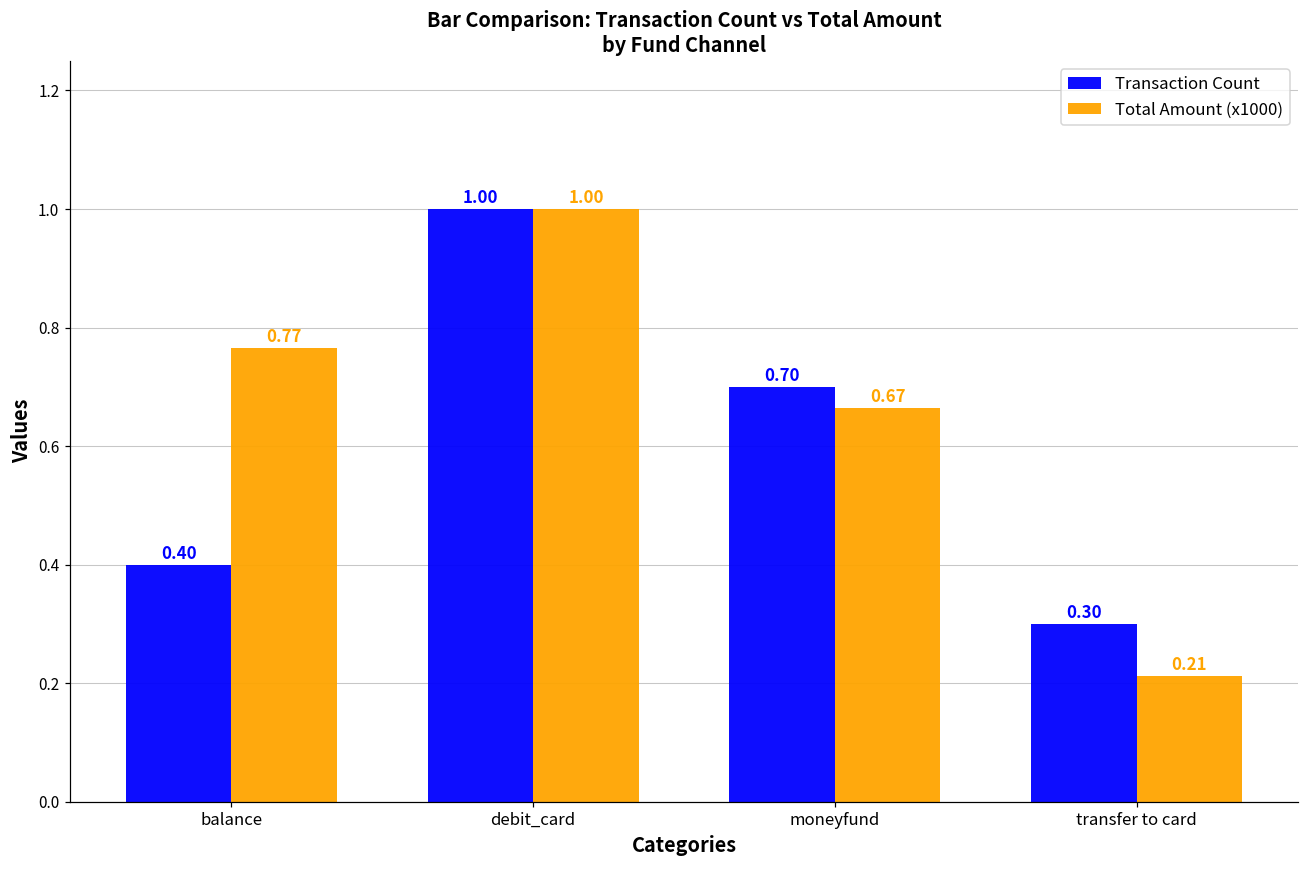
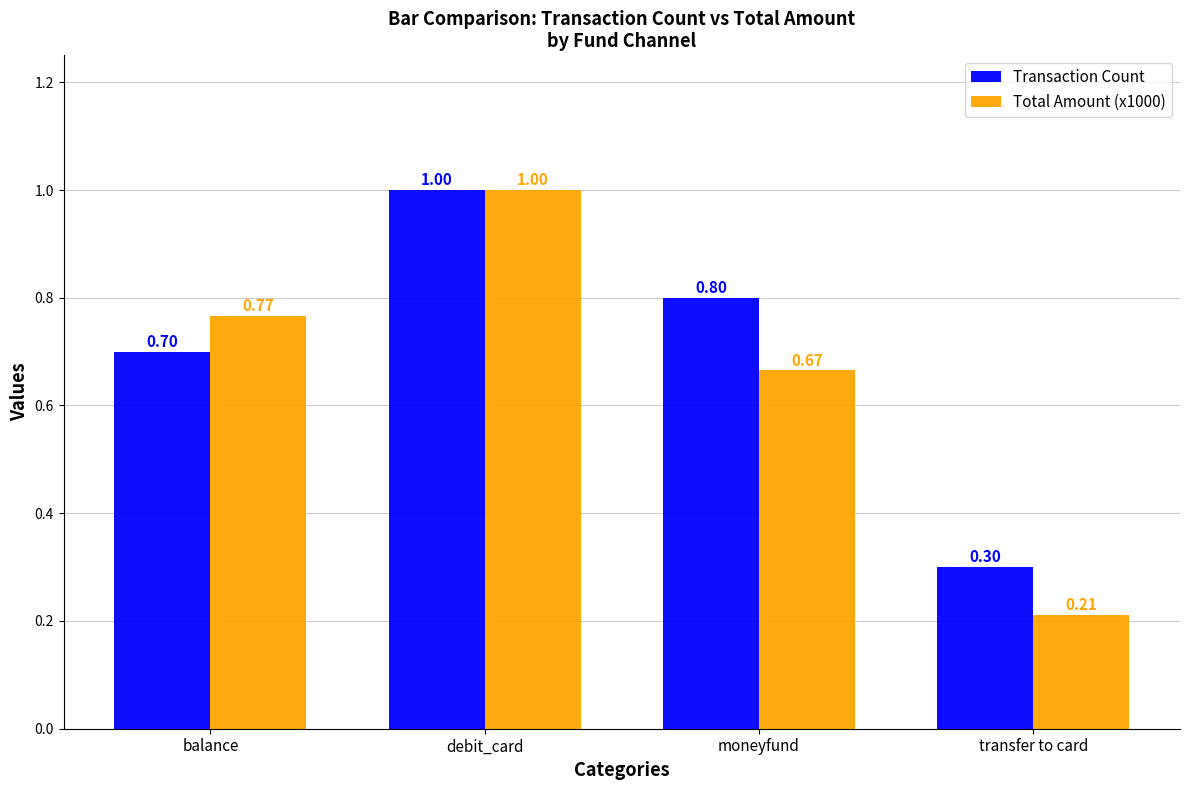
Transaction Count, balance: 0.40 -> 0.70
Transaction Count, moneyfund: 0.70 -> 0.80
